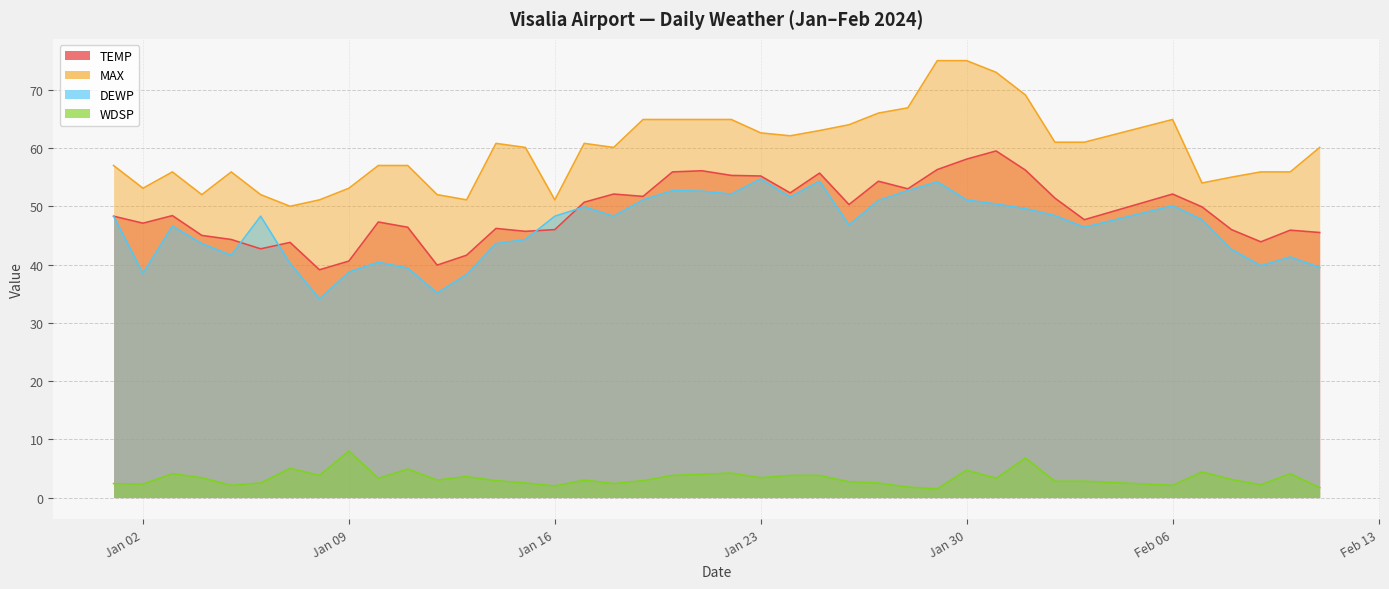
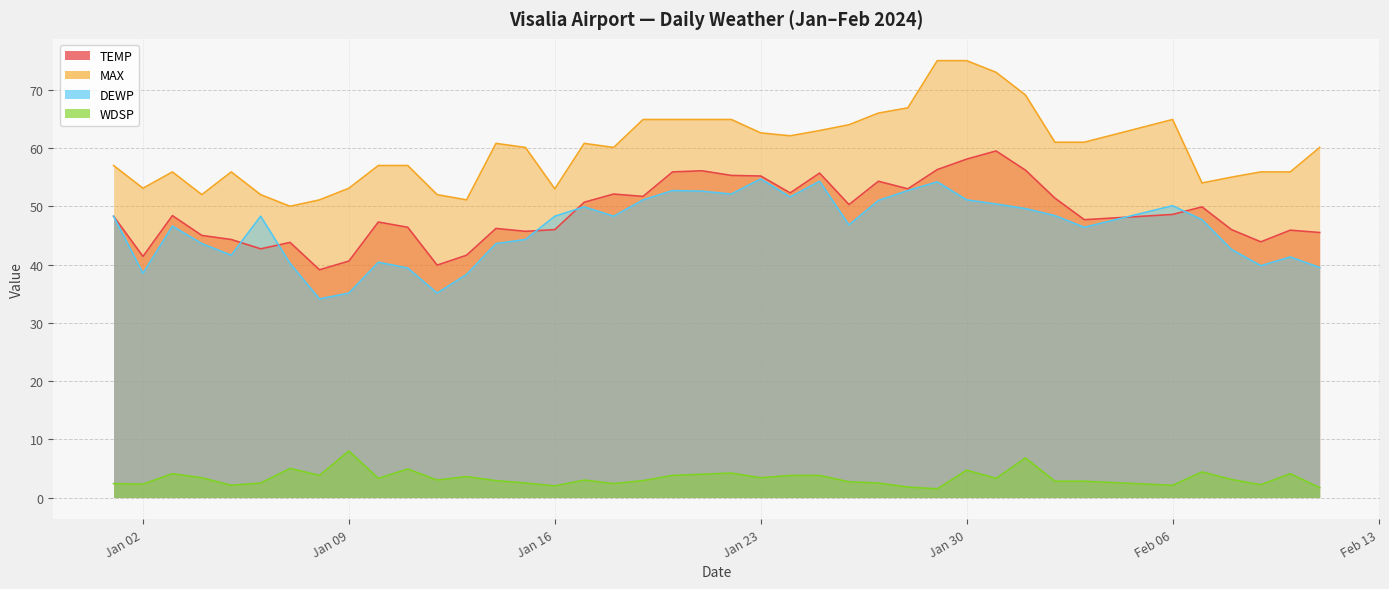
TEMP, Jan 02: 47 -> 41
DEWP, Jan 09: 39 -> 35
MAX, Jan 16: 51 -> 53
TEMP, Feb 06: 52 -> 49
